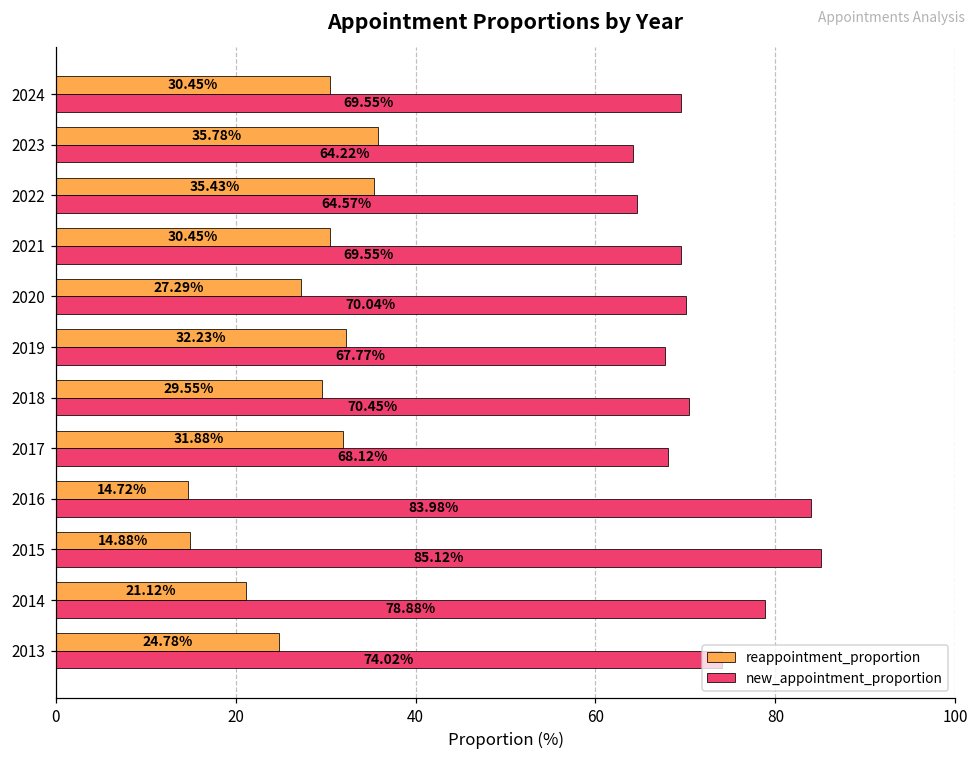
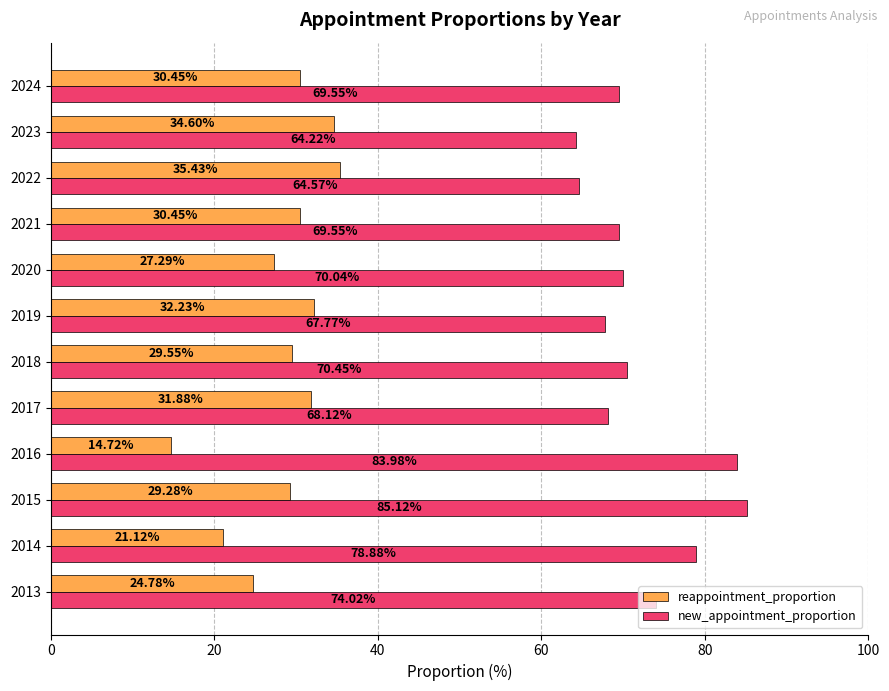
reappointment_proportion, 2023: 35.78% -> 34.60%
reappointment_proportion, 2015: 14.88% -> 29.28%
